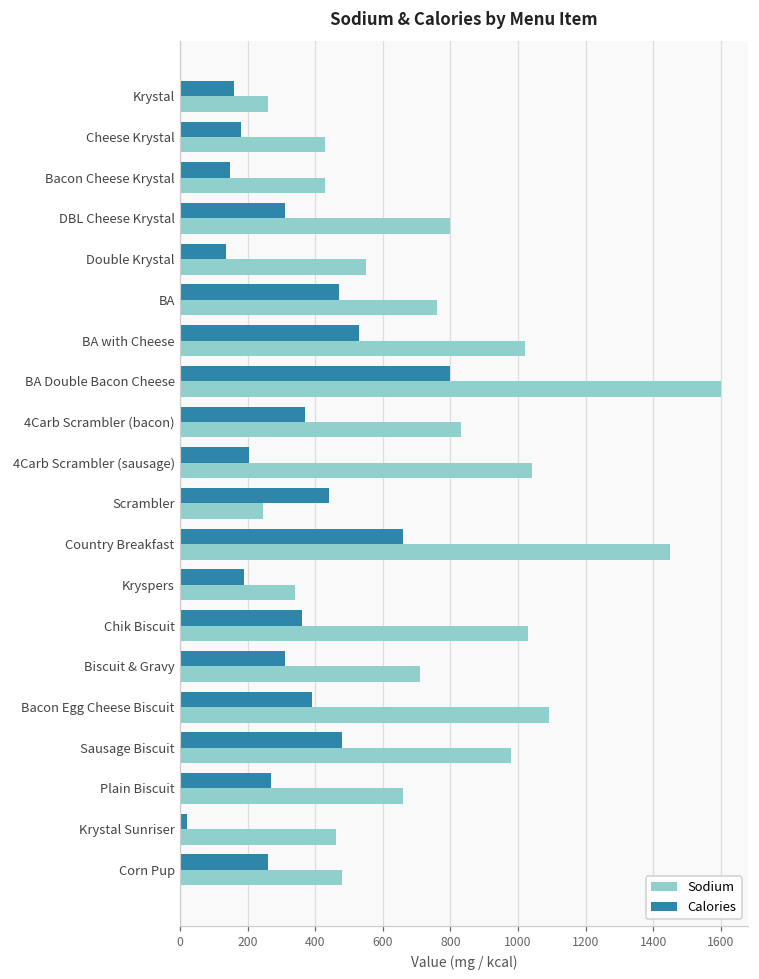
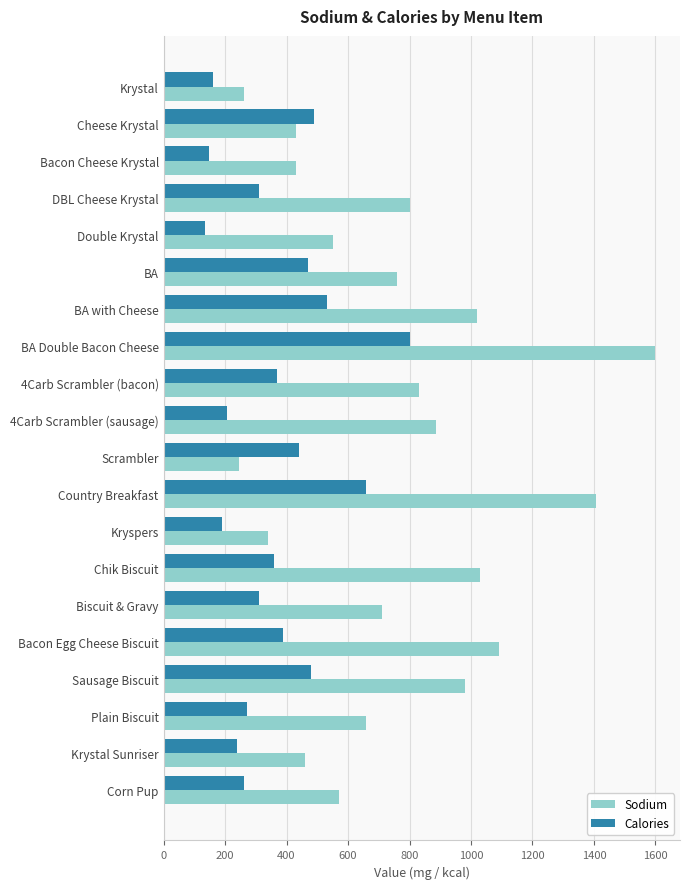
Calories, Cheese Krystal: 180 -> 490
Sodium, 4Carb Scrambler (sausage): 1040 -> 890
Sodium, Country Breakfast: 1450 -> 1410
Calories, Krystal Sunriser: 20 -> 240
Sodium, Corn Pup: 480 -> 570
